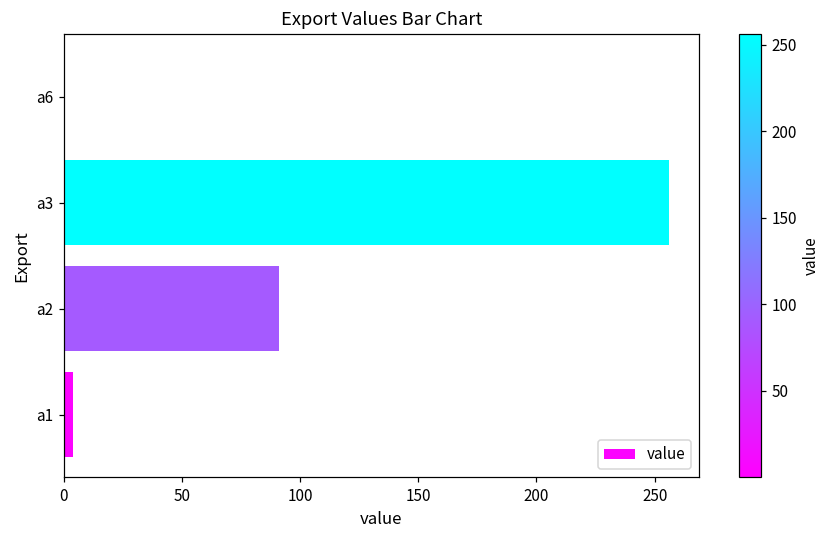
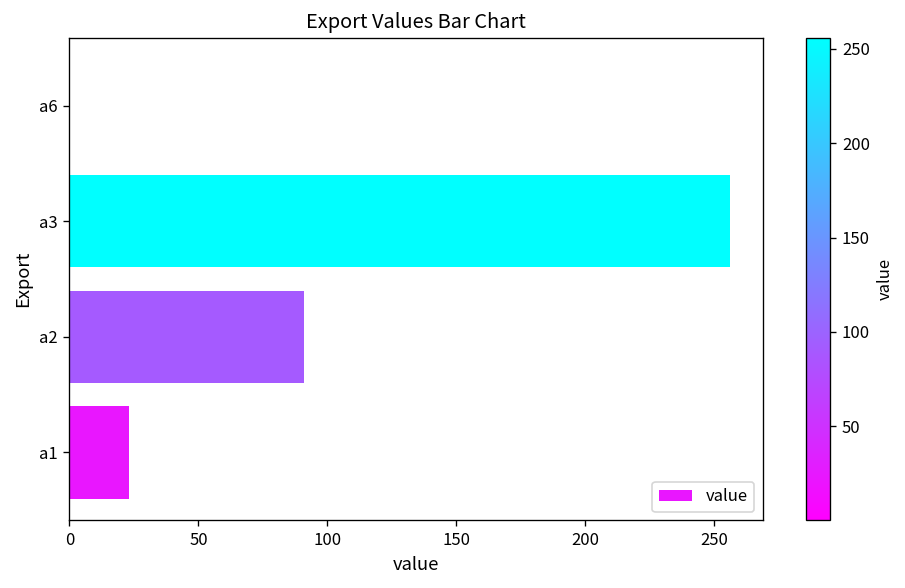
a1: 4 -> 23
